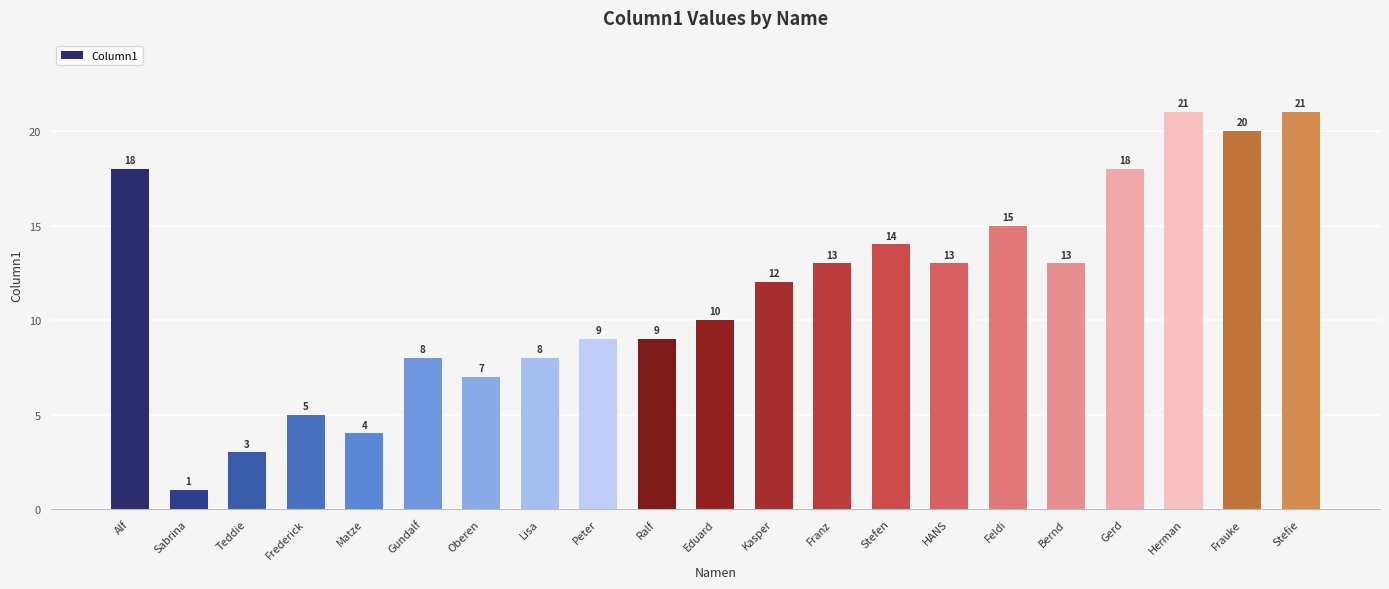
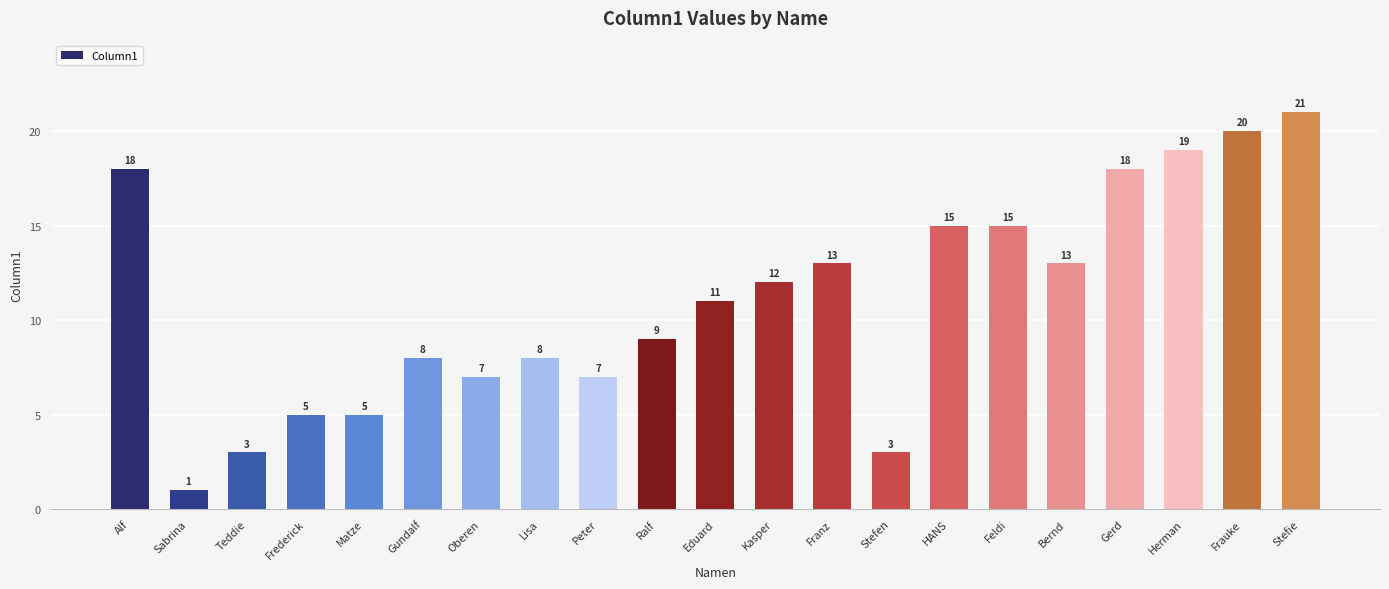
Matze: 4 -> 5
Peter: 9 -> 7
Eduard: 10 -> 11
Stefen: 14 -> 3
HANS: 13 -> 15
Herman: 21 -> 19
